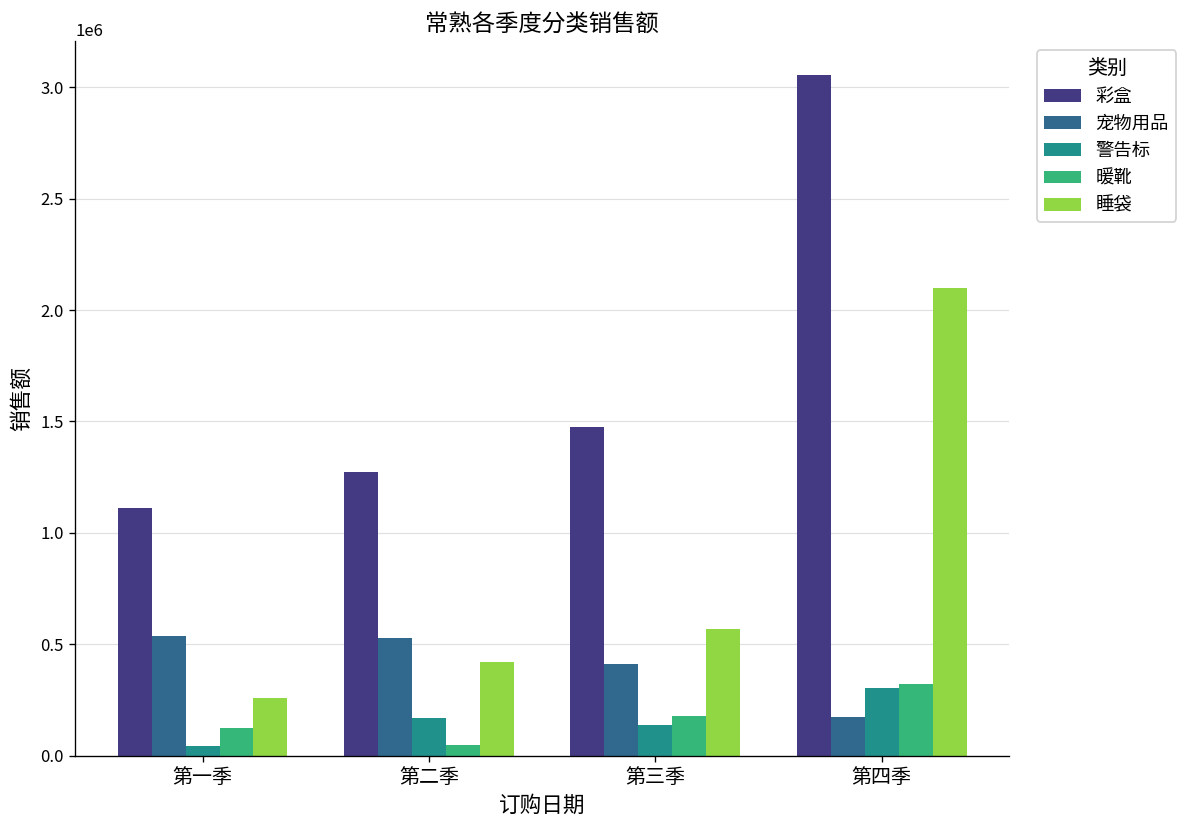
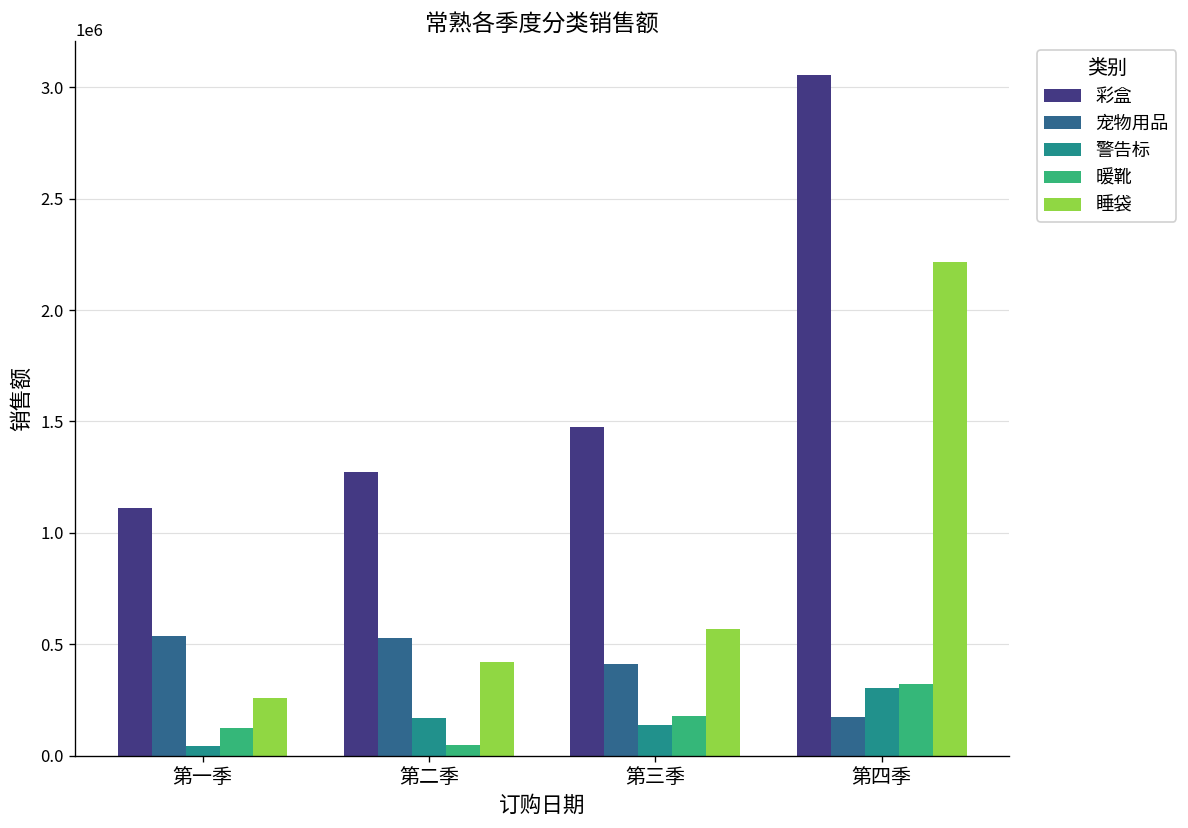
睡袋, 第四季: 2100000 -> 2220000
